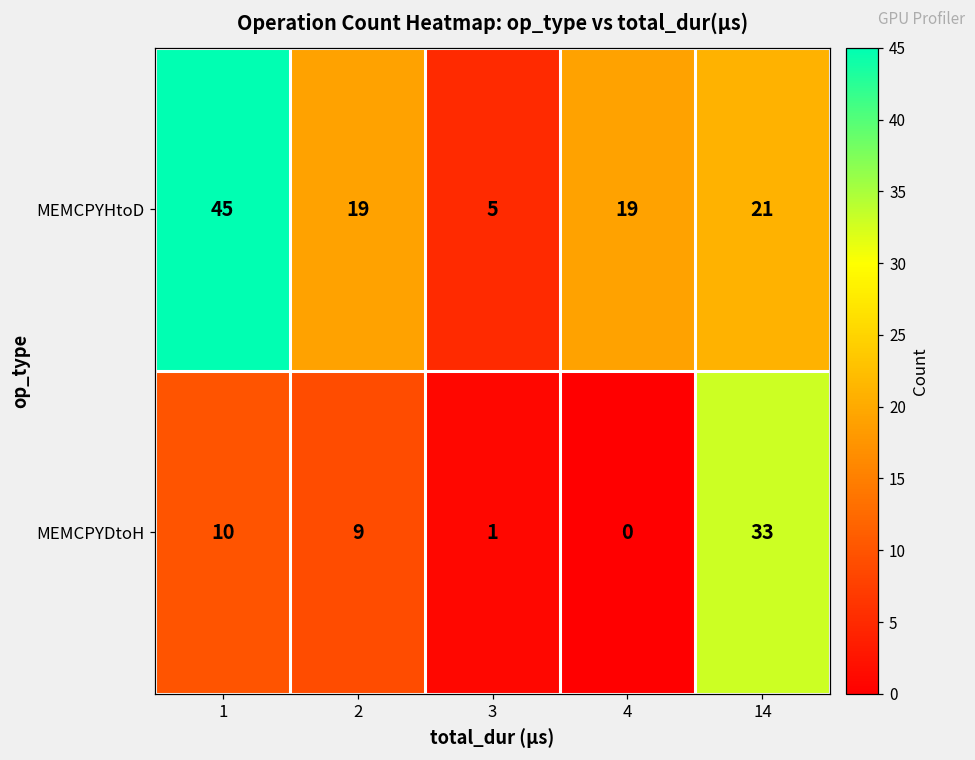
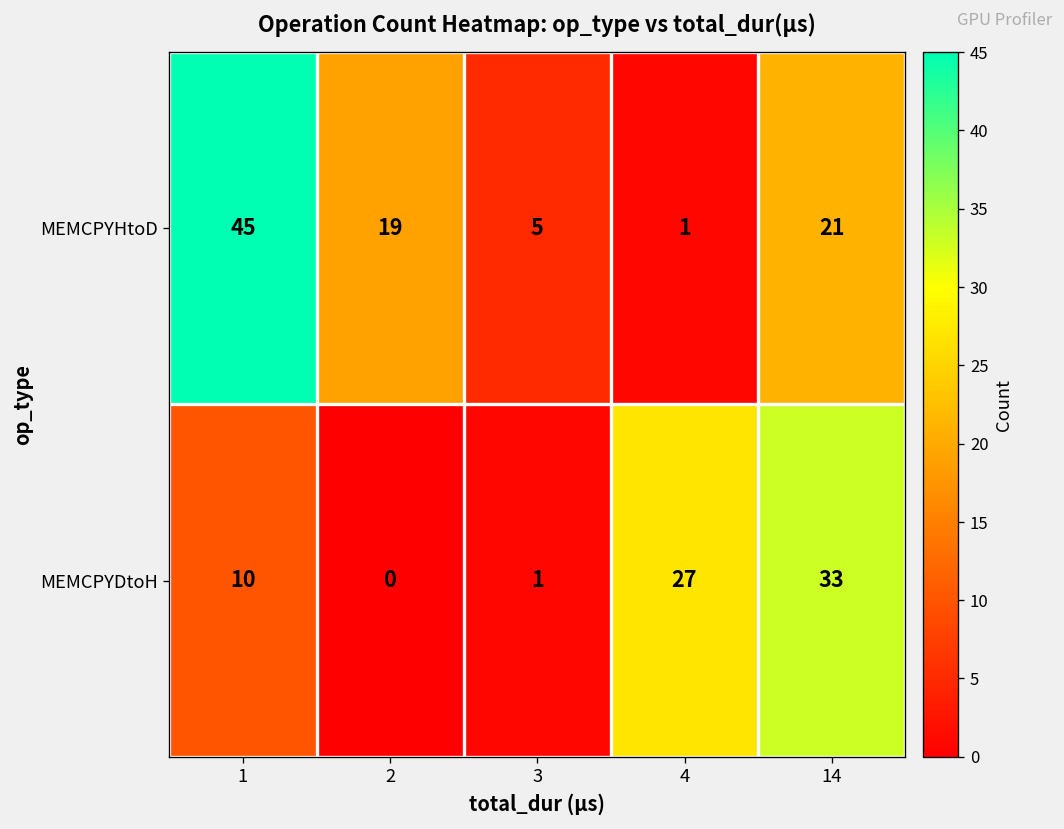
MEMCPYHtoD, 4: 19 -> 1
MEMCPYDtoH, 2: 9 -> 0
MEMCPYDtoH, 4: 0 -> 27
